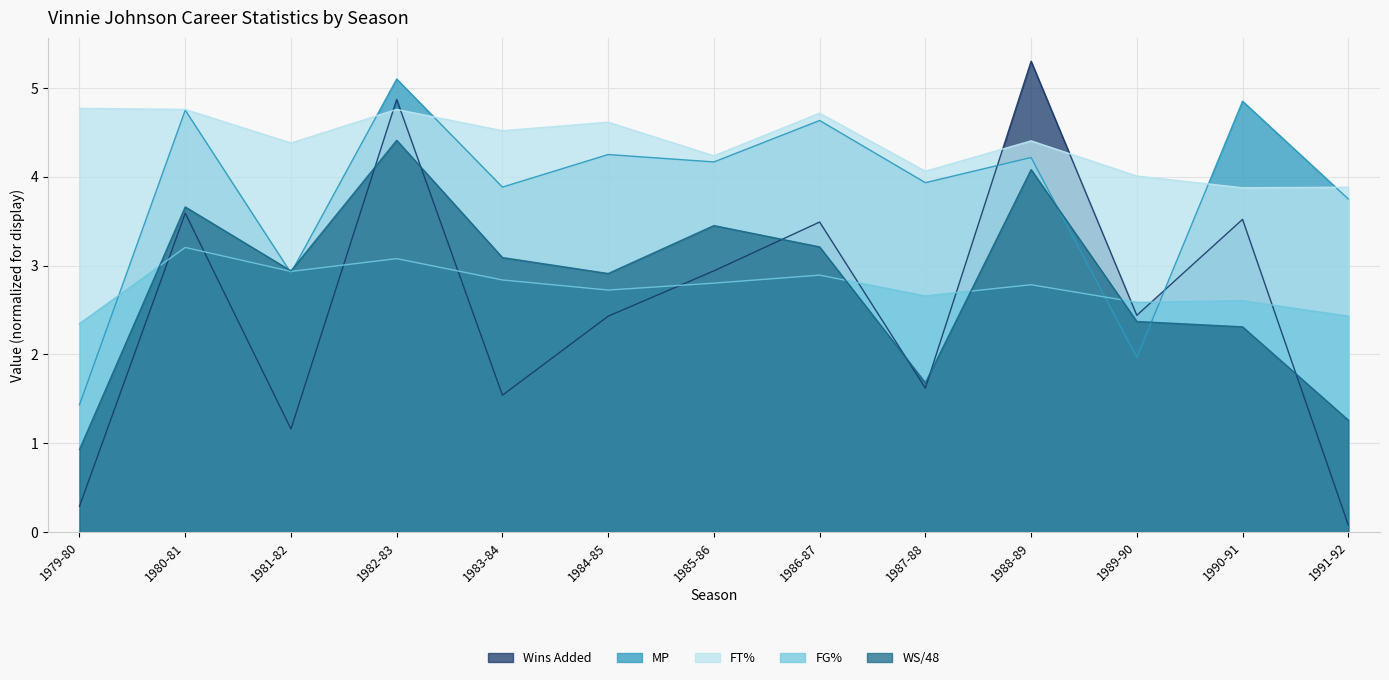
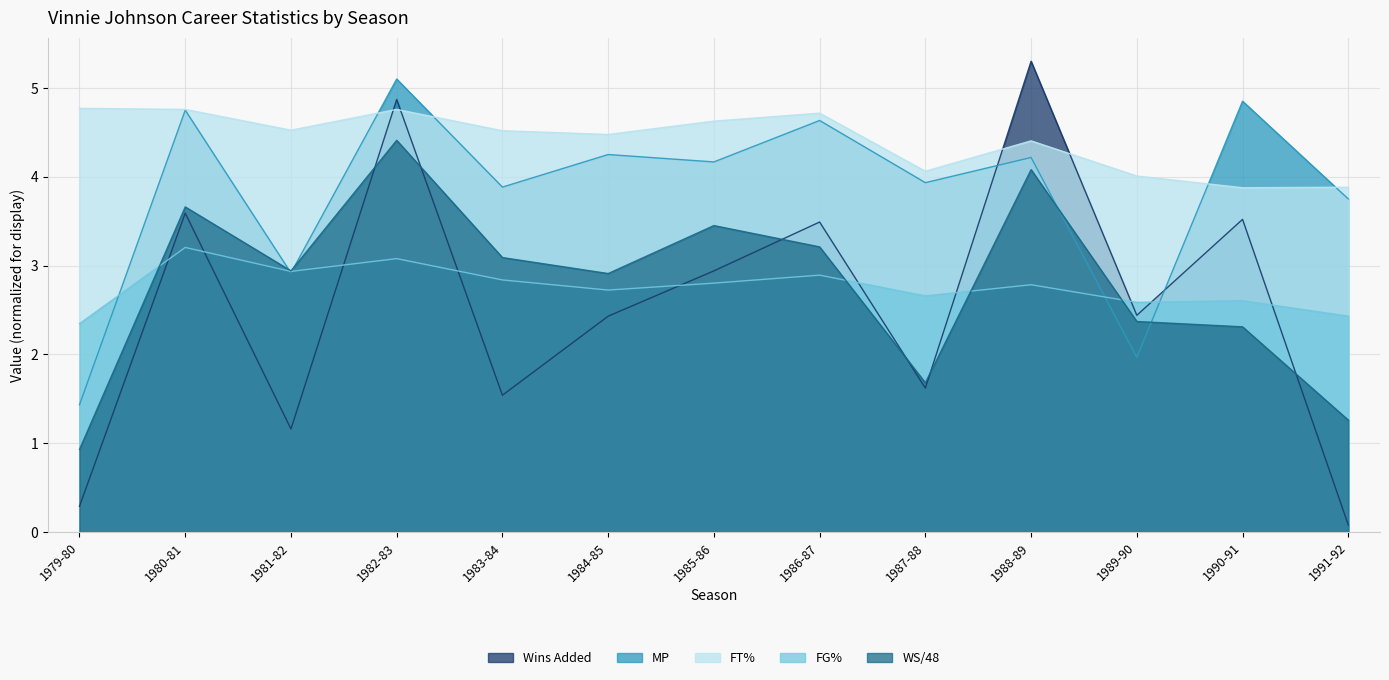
FT%, 1981-82: 4.4 -> 4.5
FT%, 1984-85: 4.6 -> 4.5
FT%, 1985-86: 4.2 -> 4.6
